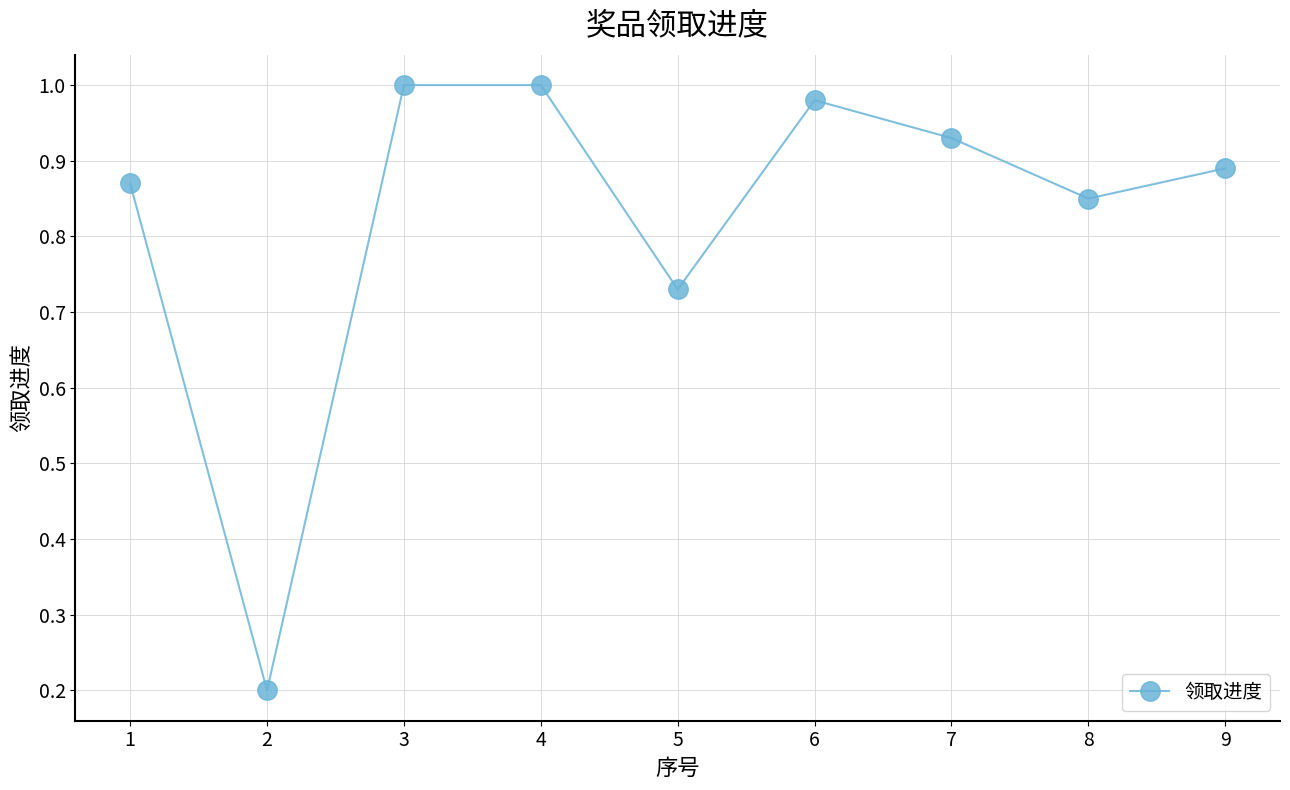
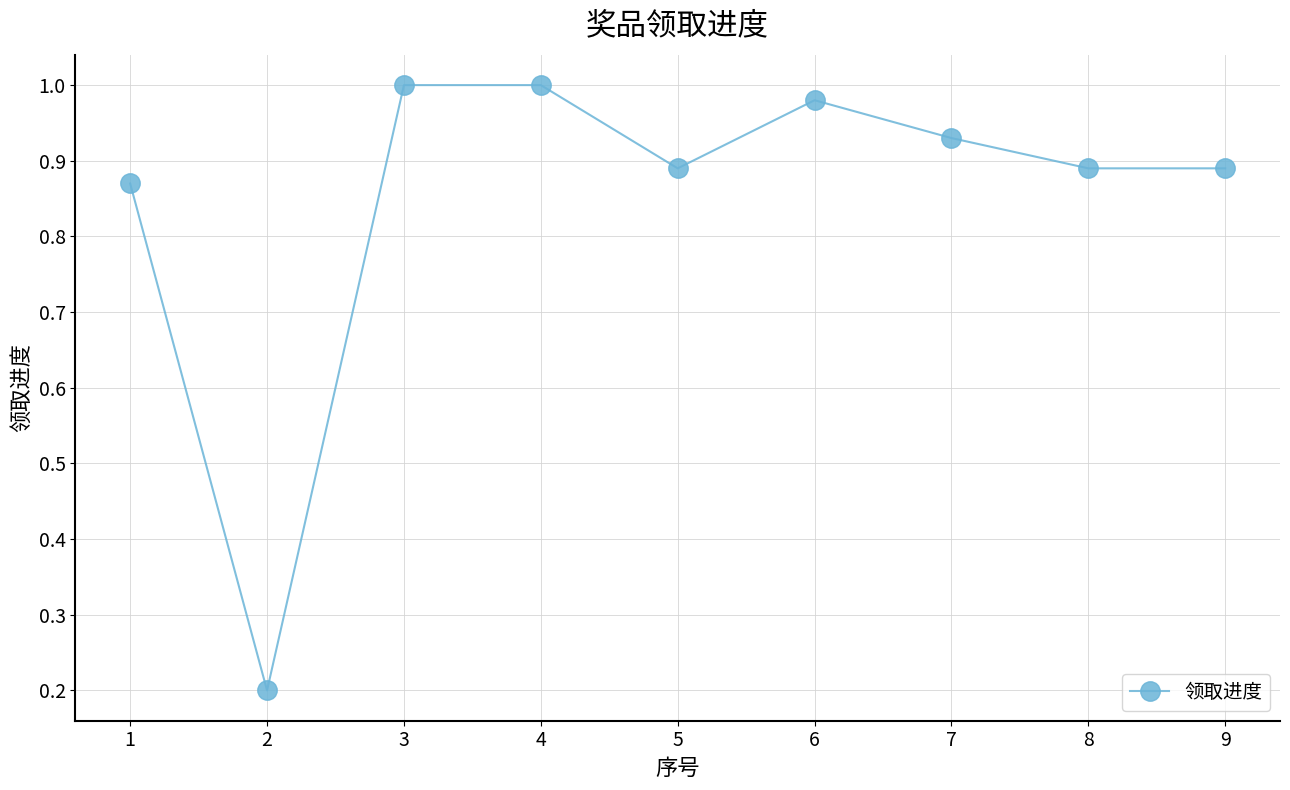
5: 0.73 -> 0.89
8: 0.85 -> 0.89
